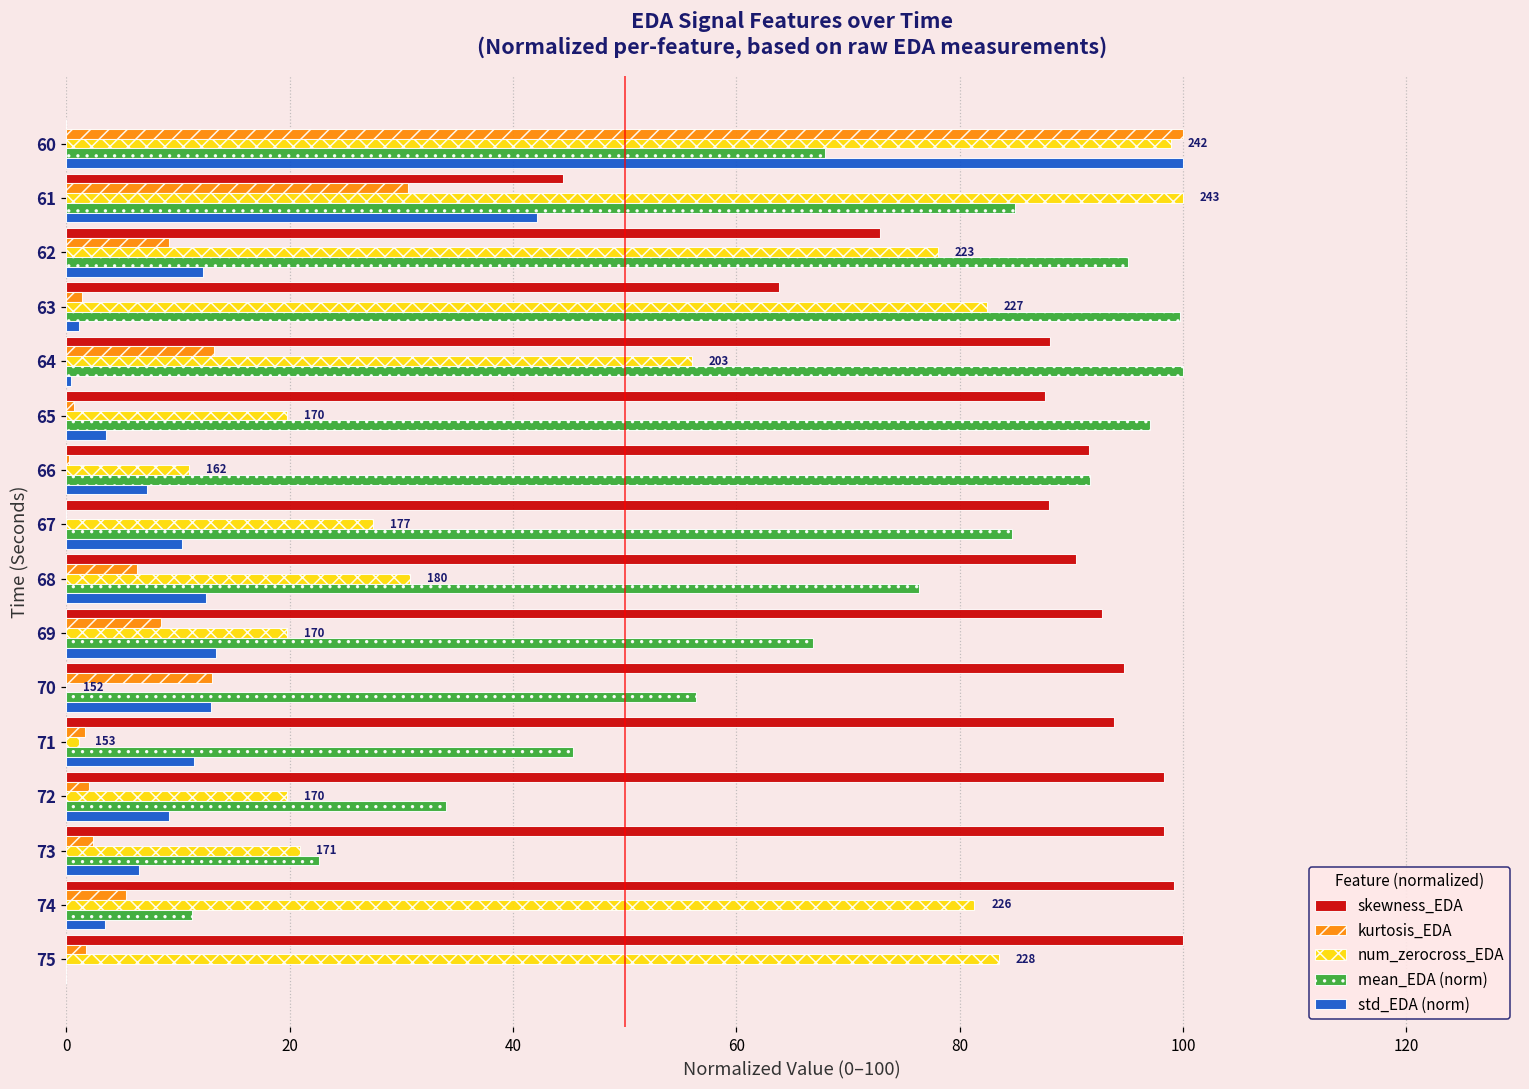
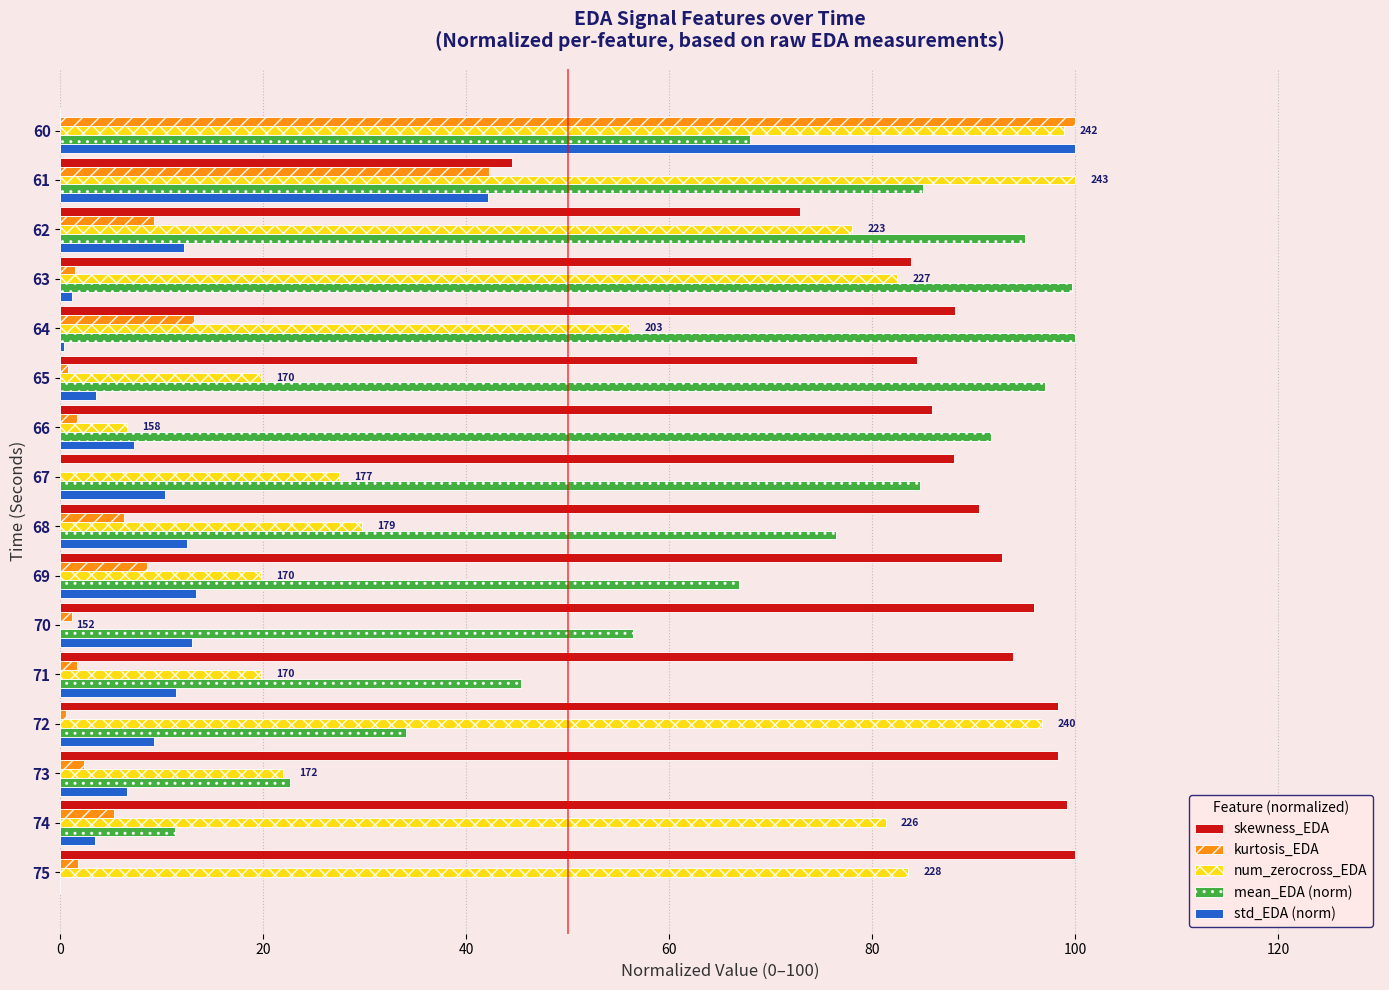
kurtosis_EDA, 61: 30.6 -> 42.2
skewness_EDA, 63: 63.9 -> 83.8
skewness_EDA, 65: 87.6 -> 84.4
skewness_EDA, 66: 91.6 -> 85.8
kurtosis_EDA, 66: 0.2 -> 1.6
num_zerocross_EDA, 66: 162 -> 158
num_zerocross_EDA, 68: 180 -> 179
skewness_EDA, 70: 94.7 -> 96.0
kurtosis_EDA, 70: 13.0 -> 1.2
num_zerocross_EDA, 71: 153 -> 170
kurtosis_EDA, 72: 2.0 -> 0.6
num_zerocross_EDA, 72: 170 -> 240
num_zerocross_EDA, 73: 171 -> 172
